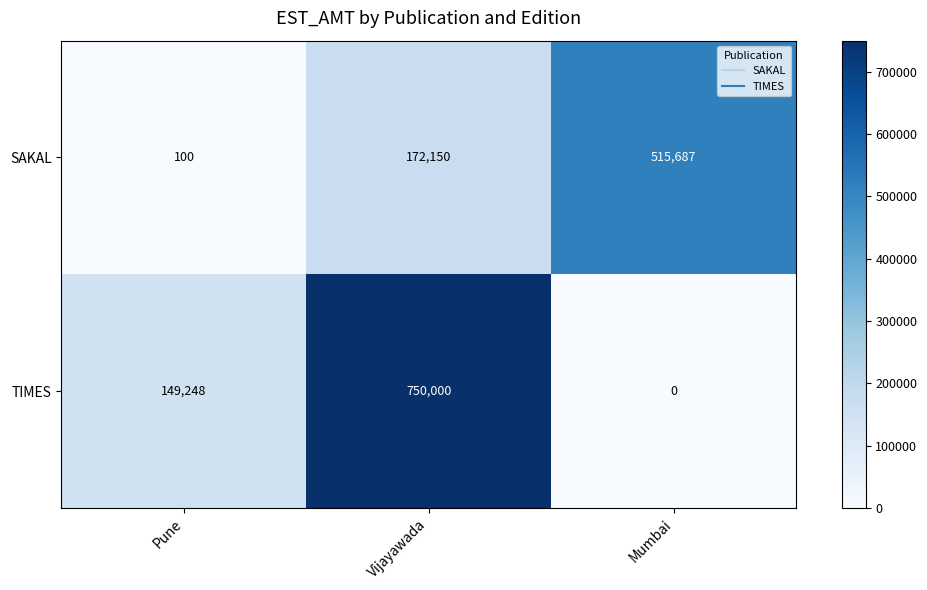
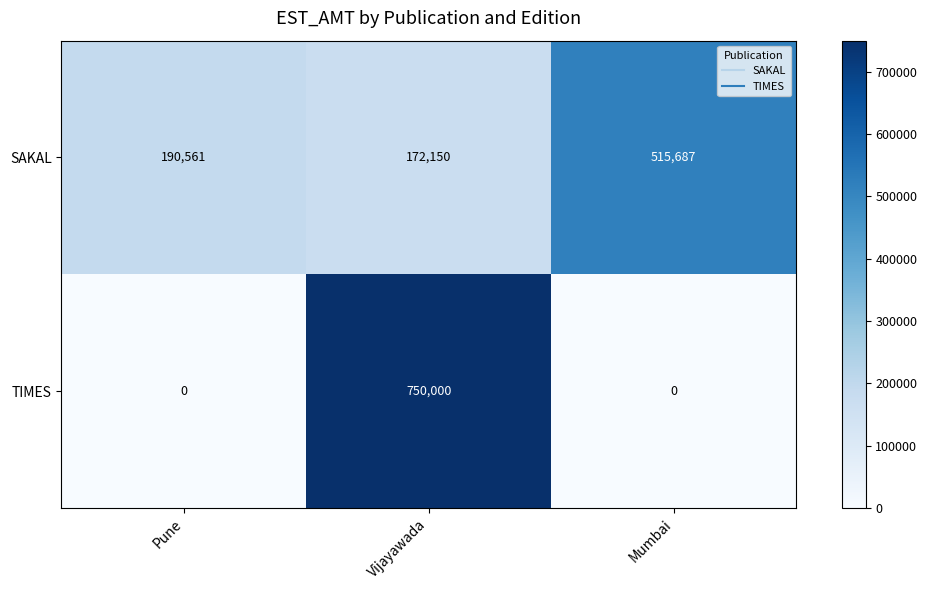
SAKAL, Pune: 100 -> 190,561
TIMES, Pune: 149,248 -> 0
